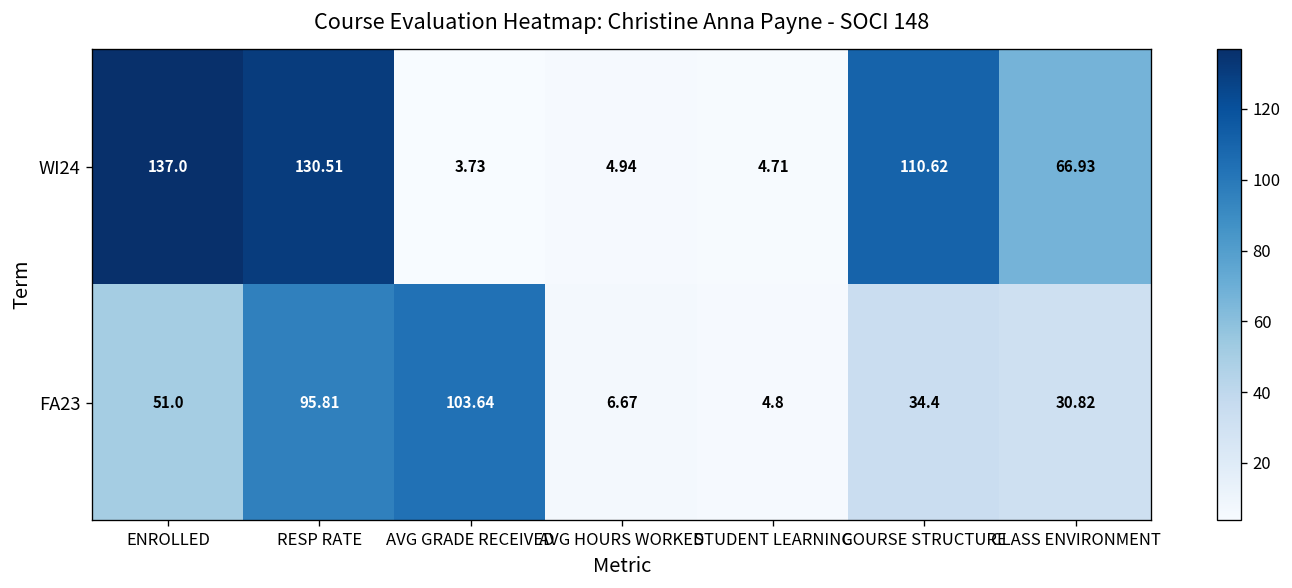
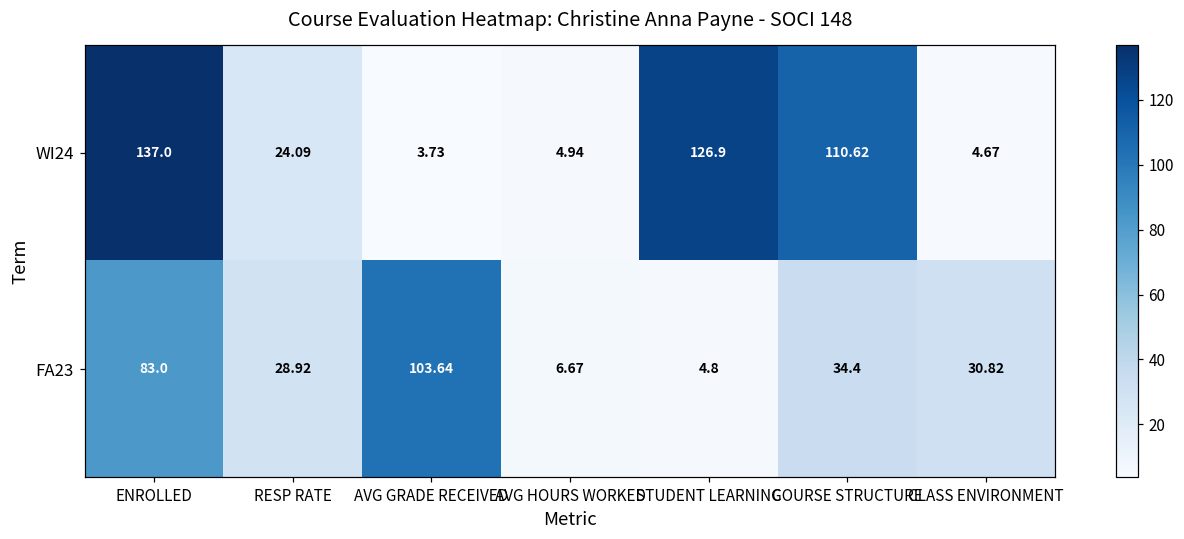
WI24, RESP RATE: 130.51 -> 24.09
WI24, STUDENT LEARNING: 4.71 -> 126.9
WI24, CLASS ENVIRONMENT: 66.93 -> 4.67
FA23, ENROLLED: 51.0 -> 83.0
FA23, RESP RATE: 95.81 -> 28.92
